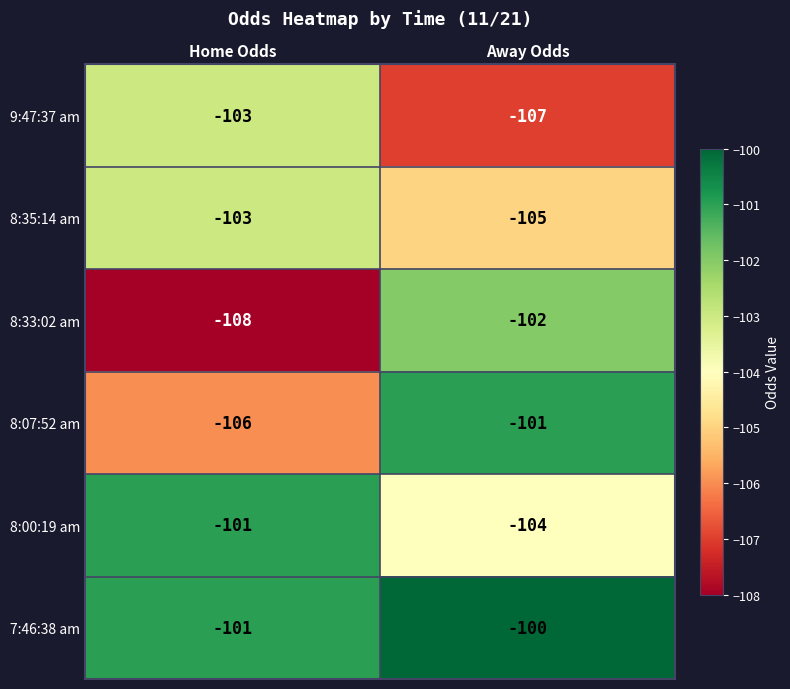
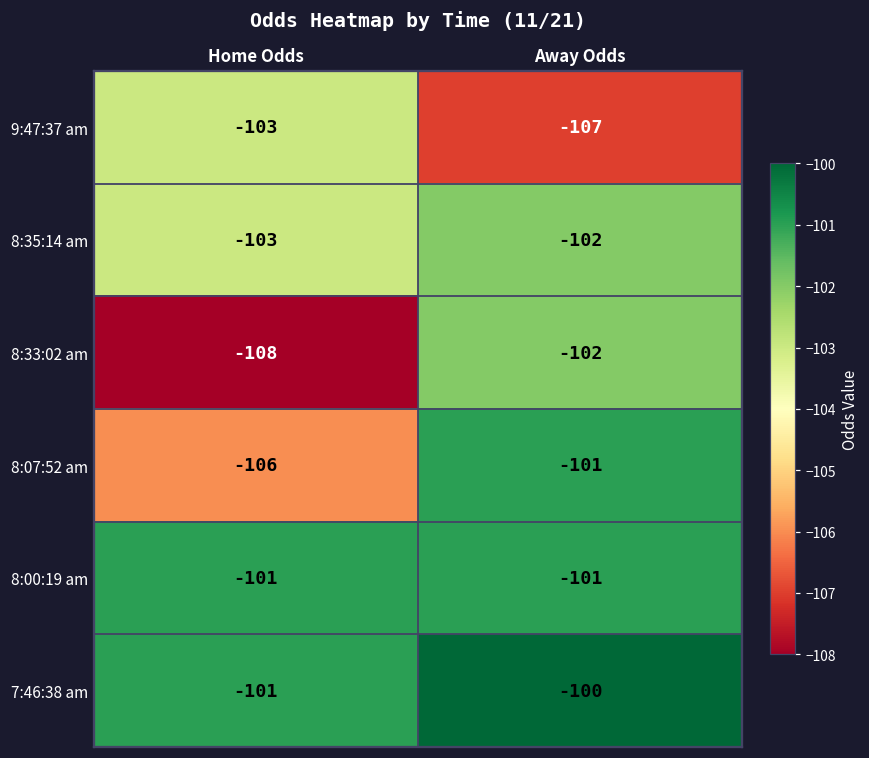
8:35:14 am, Away Odds: -105 -> -102
8:00:19 am, Away Odds: -104 -> -101
